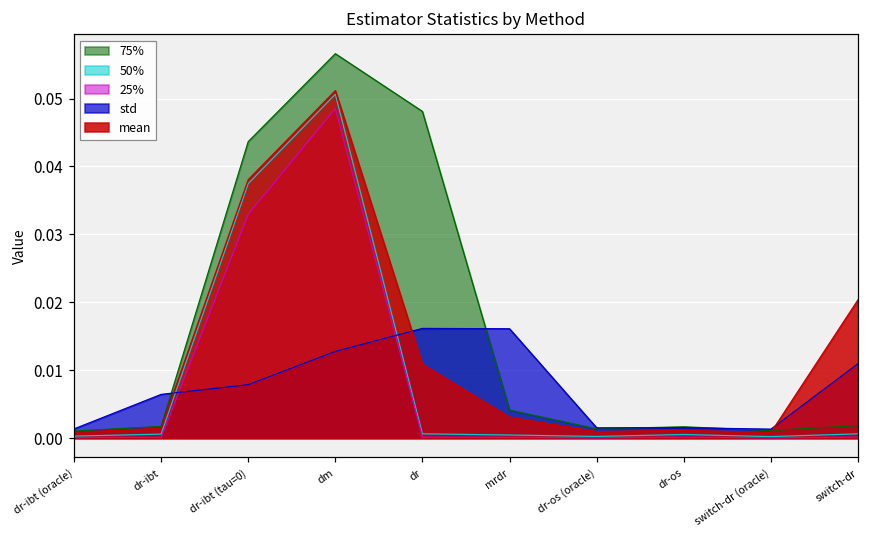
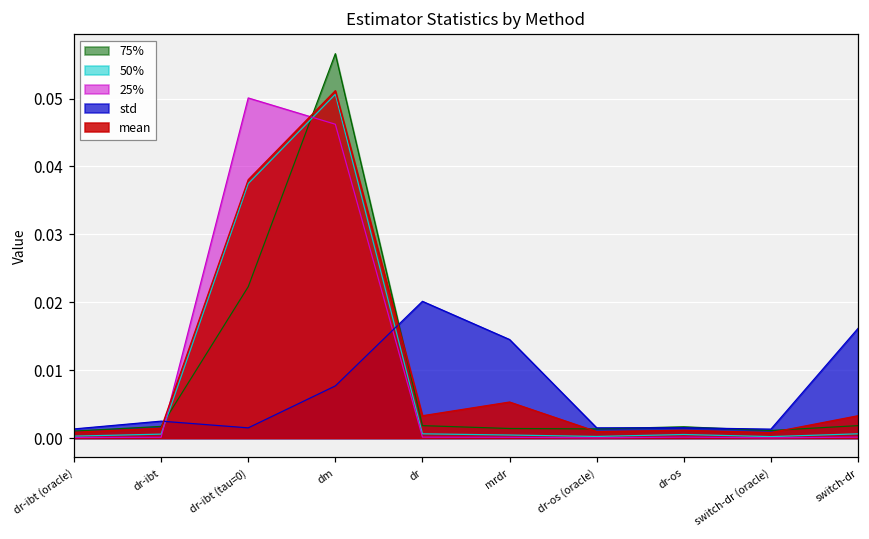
std, dr-ibt: 0.006 -> 0.002
75%, dr-ibt (tau=0): 0.044 -> 0.022
25%, dr-ibt (tau=0): 0.033 -> 0.050
std, dr-ibt (tau=0): 0.008 -> 0.002
25%, dm: 0.049 -> 0.046
std, dm: 0.013 -> 0.008
75%, dr: 0.048 -> 0.002
std, dr: 0.016 -> 0.020
mean, dr: 0.011 -> 0.003
75%, mrdr: 0.004 -> 0.001
std, mrdr: 0.016 -> 0.015
mean, mrdr: 0.003 -> 0.005
std, switch-dr: 0.011 -> 0.016
mean, switch-dr: 0.020 -> 0.003
